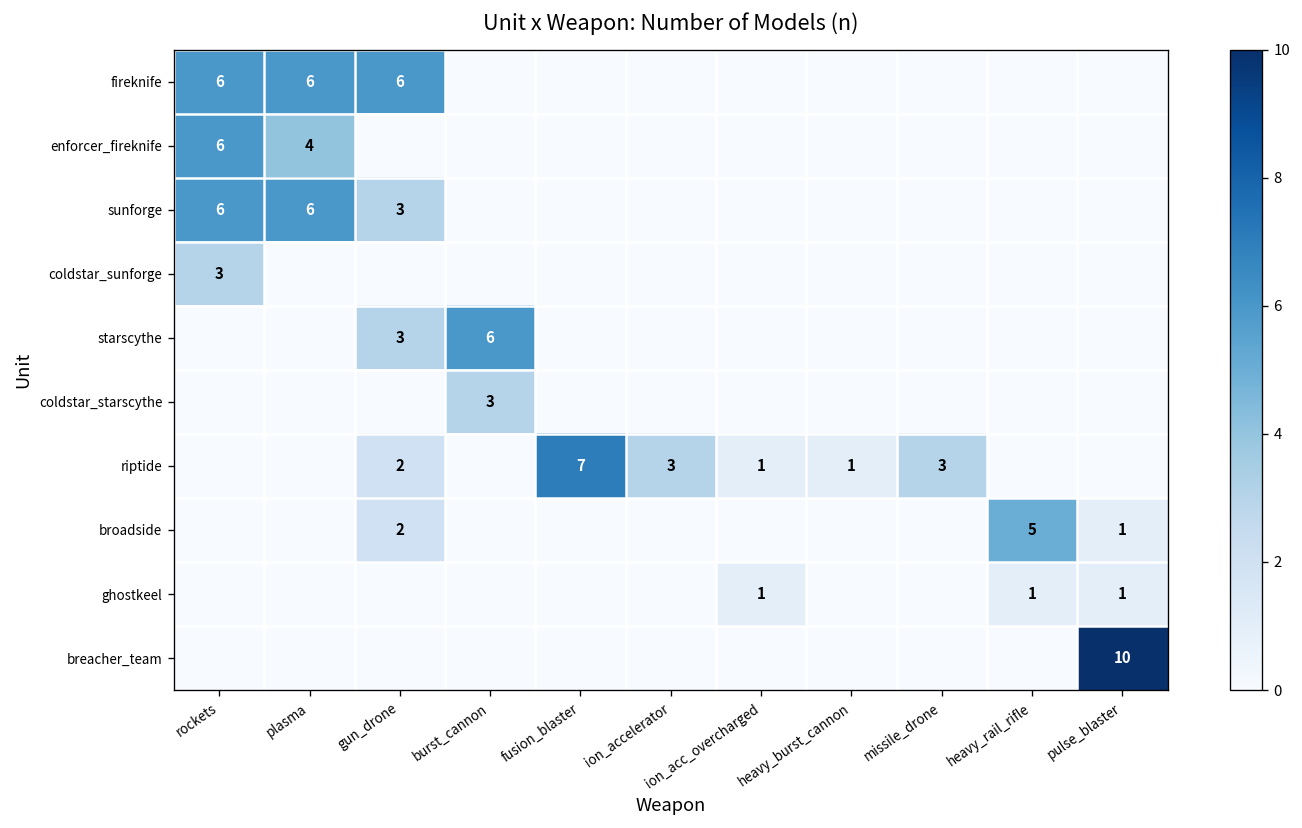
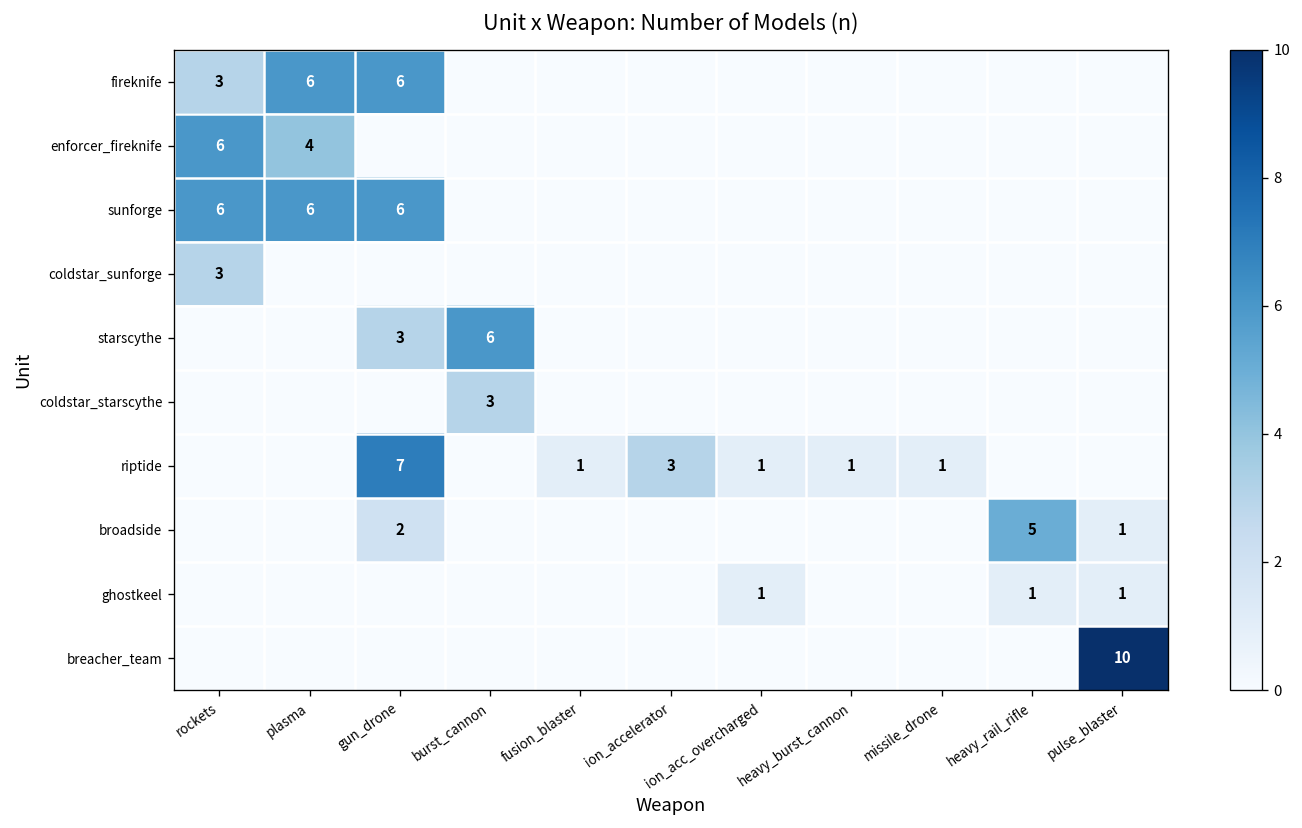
fireknife, rockets: 6 -> 3
sunforge, gun_drone: 3 -> 6
riptide, gun_drone: 2 -> 7
riptide, fusion_blaster: 7 -> 1
riptide, missile_drone: 3 -> 1
